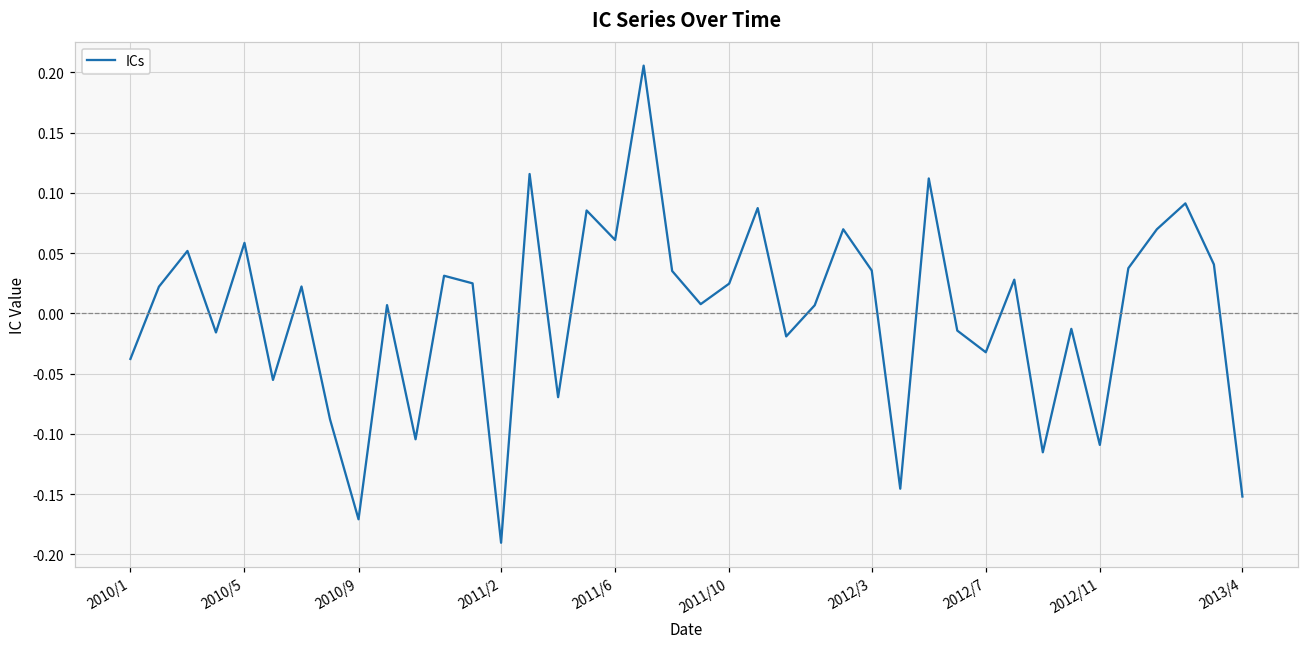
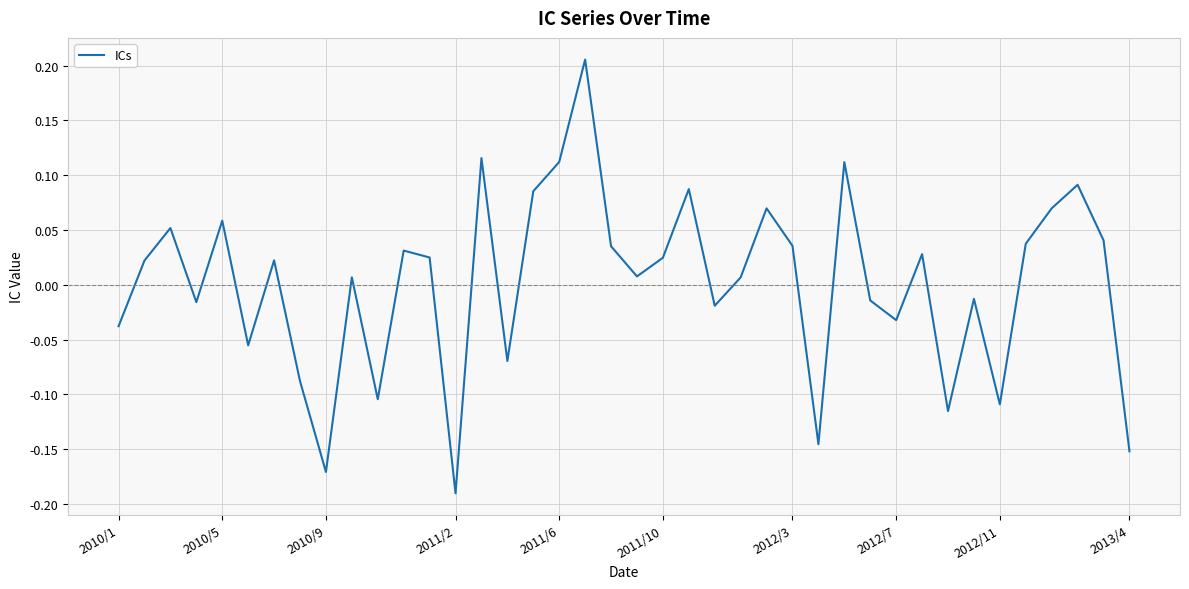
2011/6: 0.061 -> 0.112
